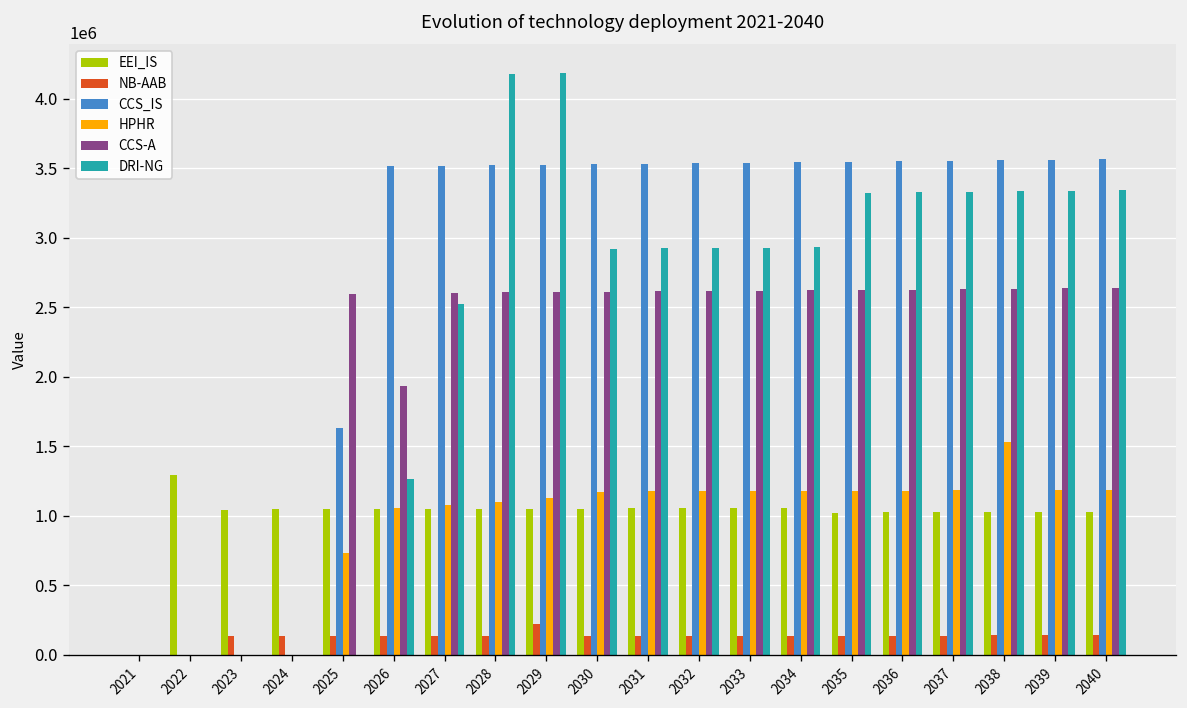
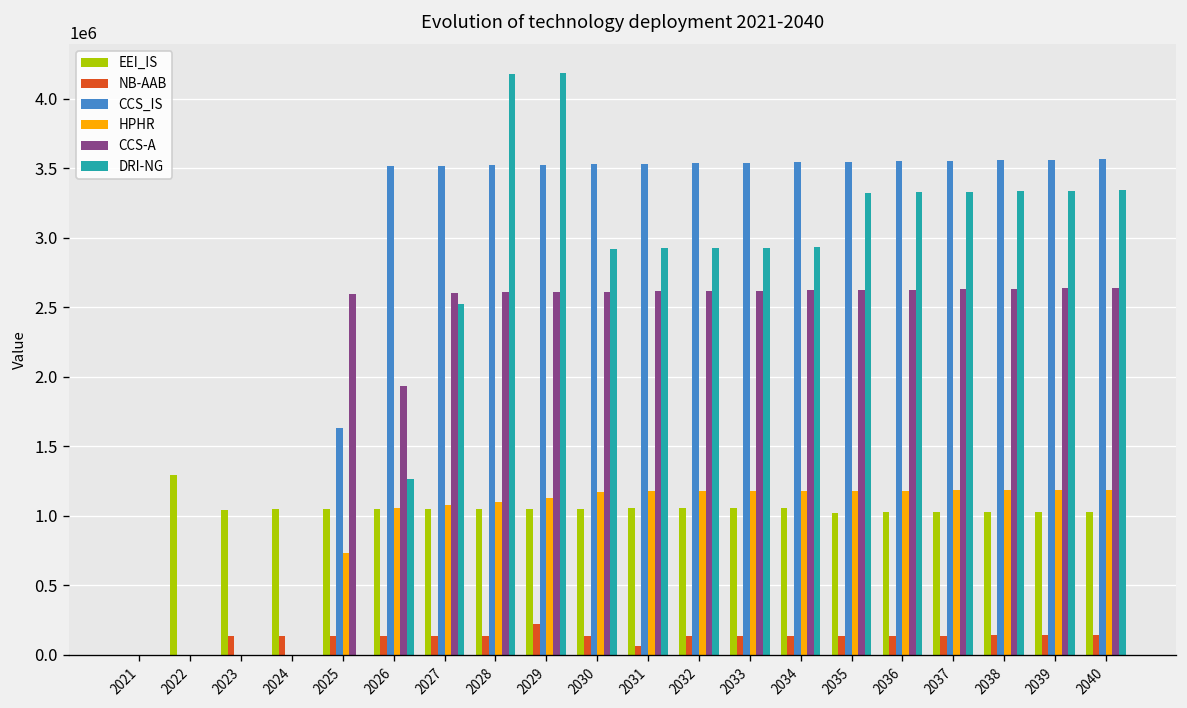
NB-AAB, 2031: 140000 -> 60000
HPHR, 2038: 1530000 -> 1180000
